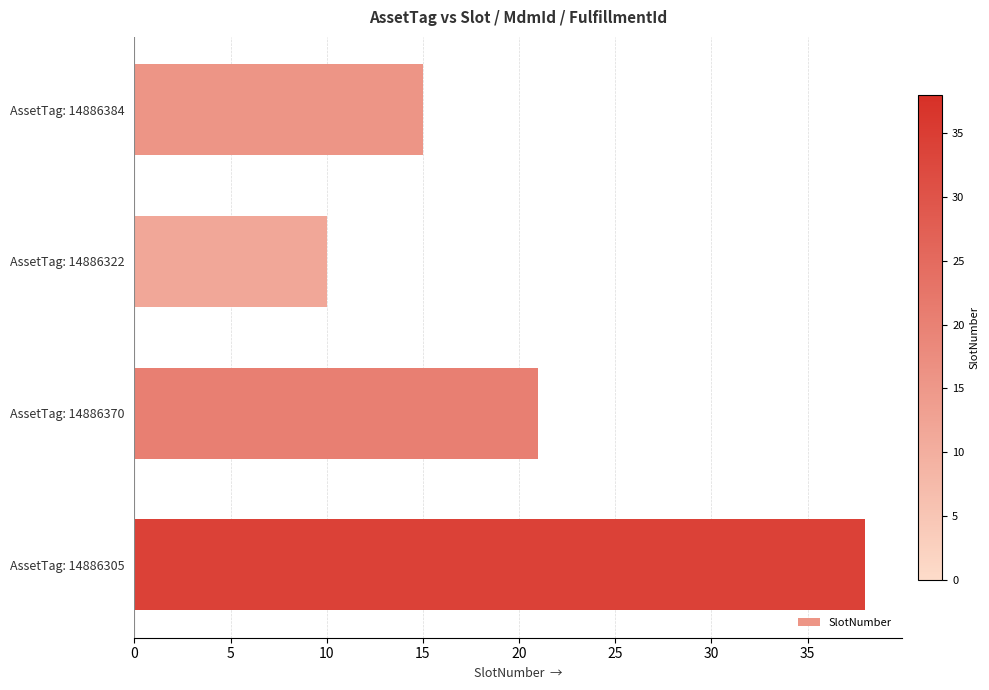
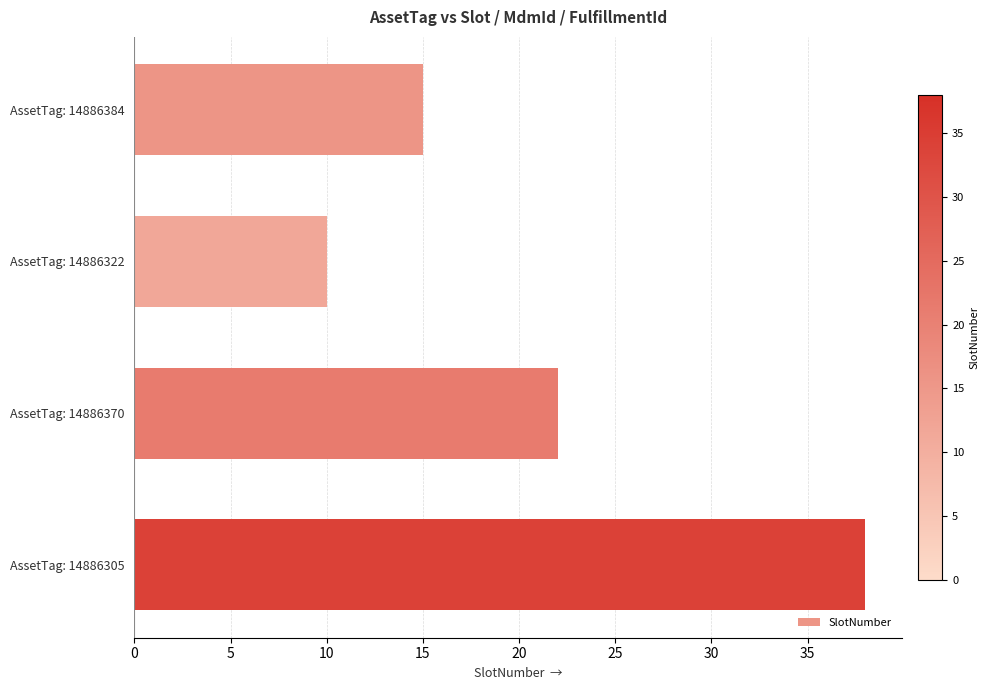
AssetTag: 14886370: 21 -> 22
